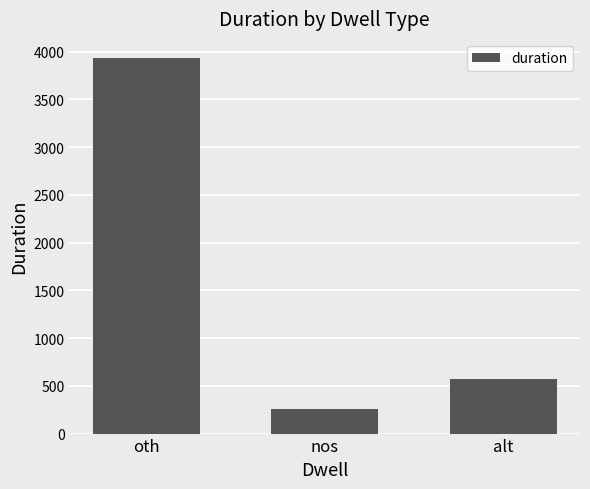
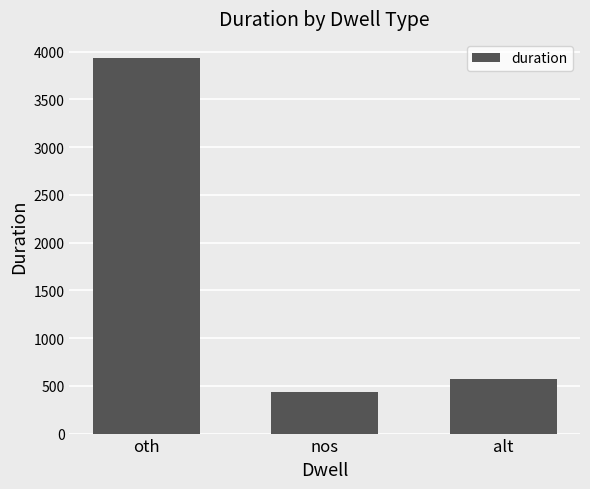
nos: 300 -> 400
